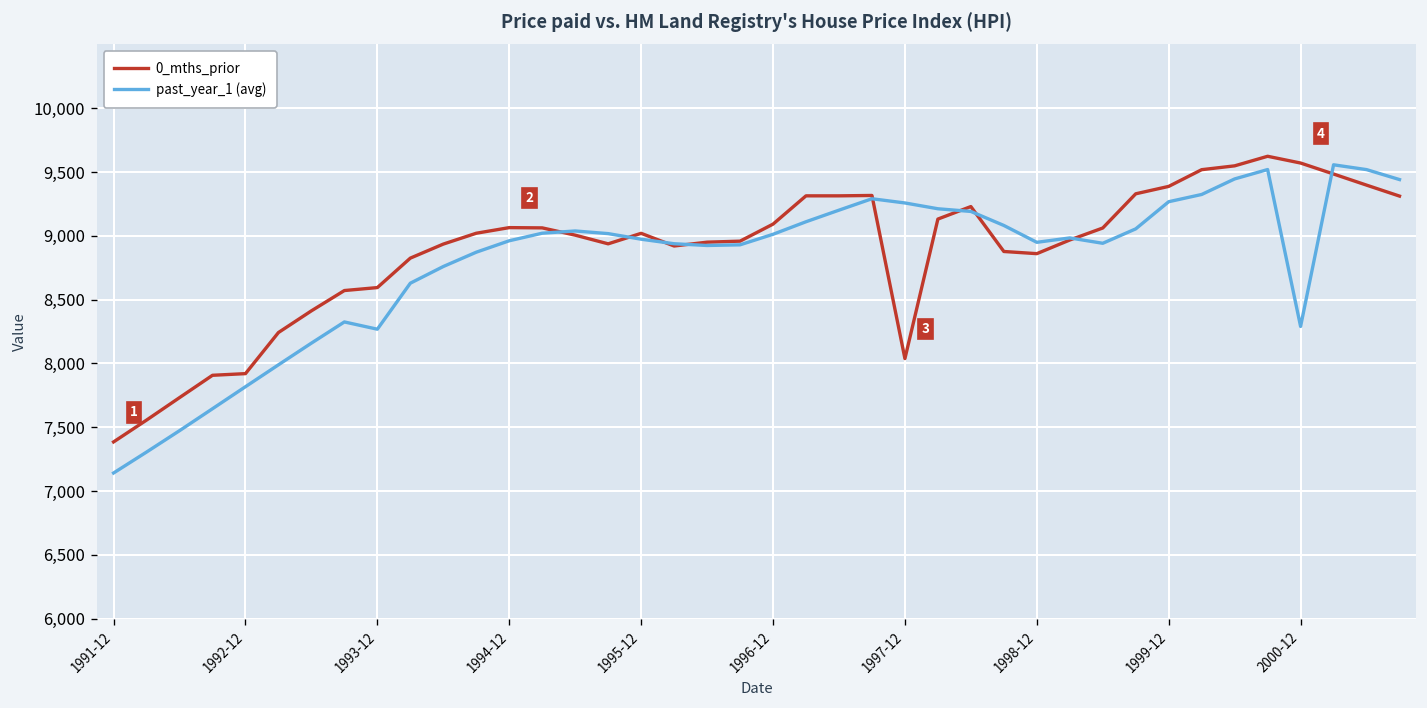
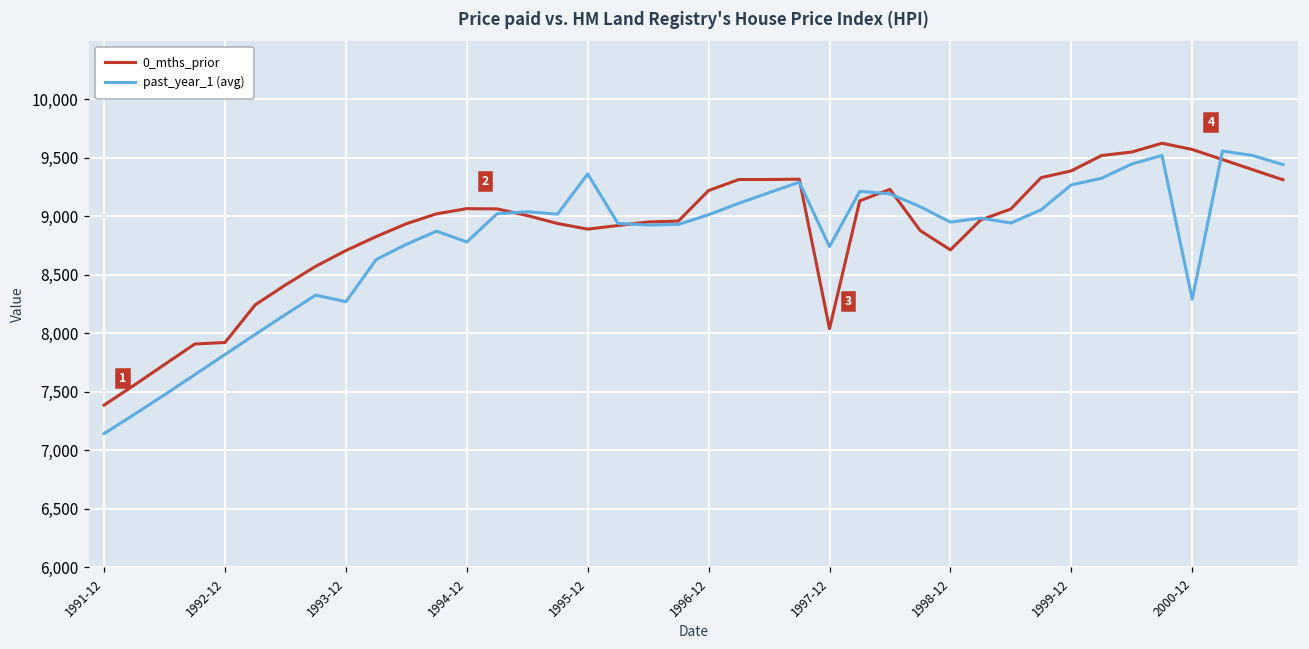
0_mths_prior, 1993-12: 8,590 -> 8,710
past_year_1 (avg), 1994-12: 8,960 -> 8,780
0_mths_prior, 1995-12: 9,020 -> 8,890
past_year_1 (avg), 1995-12: 8,970 -> 9,360
0_mths_prior, 1996-12: 9,090 -> 9,220
past_year_1 (avg), 1997-12: 9,260 -> 8,740
0_mths_prior, 1998-12: 8,860 -> 8,710
